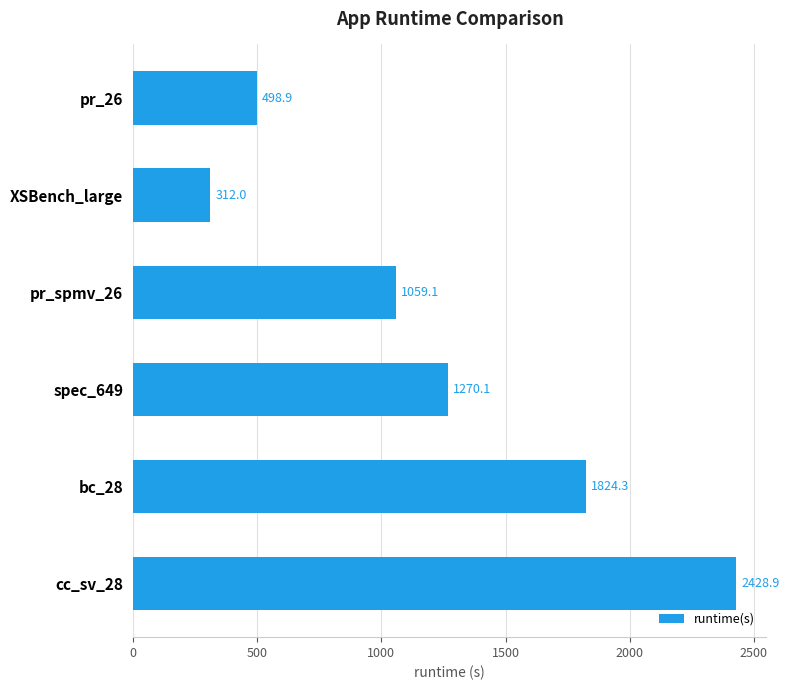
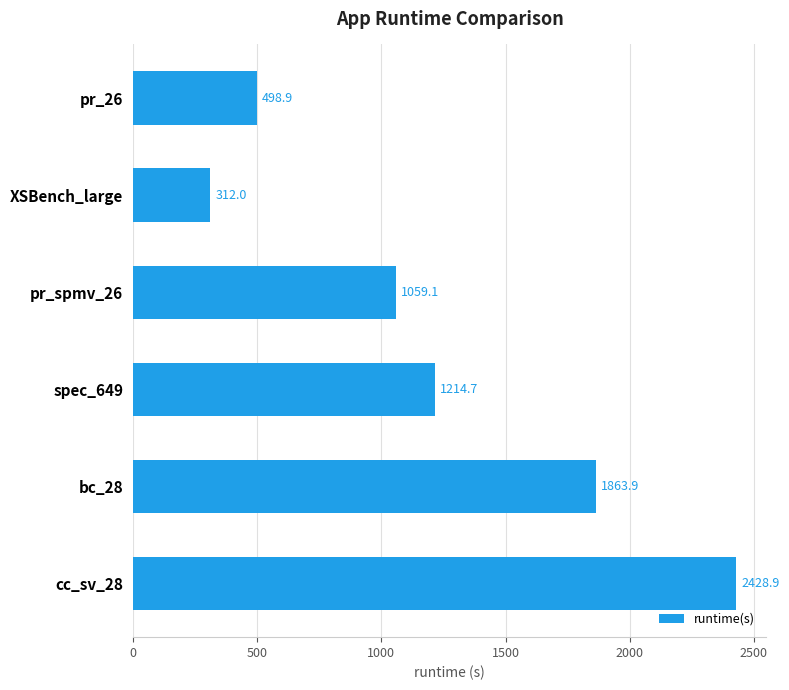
spec_649: 1270.1 -> 1214.7
bc_28: 1824.3 -> 1863.9
